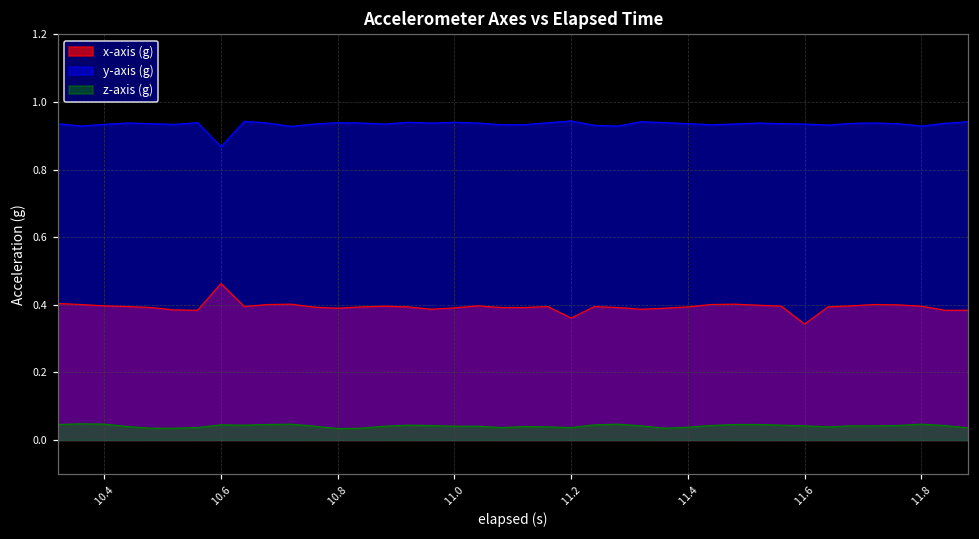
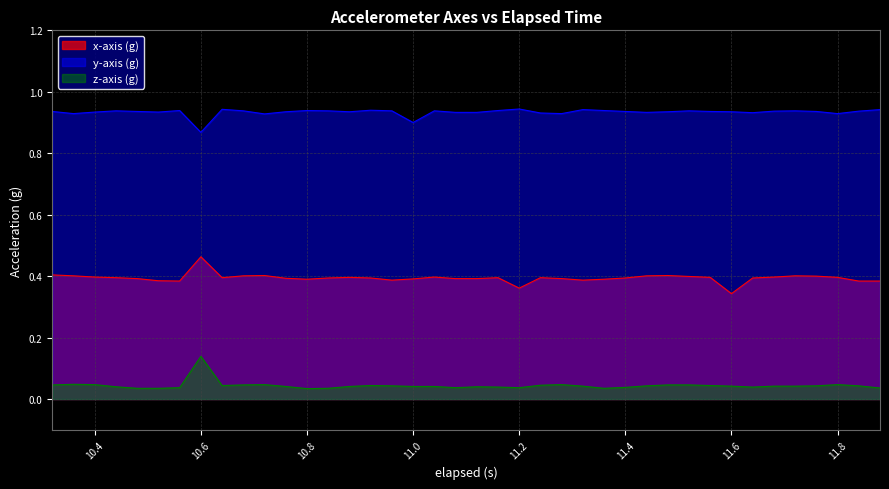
z-axis (g), 10.6: 0.05 -> 0.14
y-axis (g), 11.0: 0.94 -> 0.90
